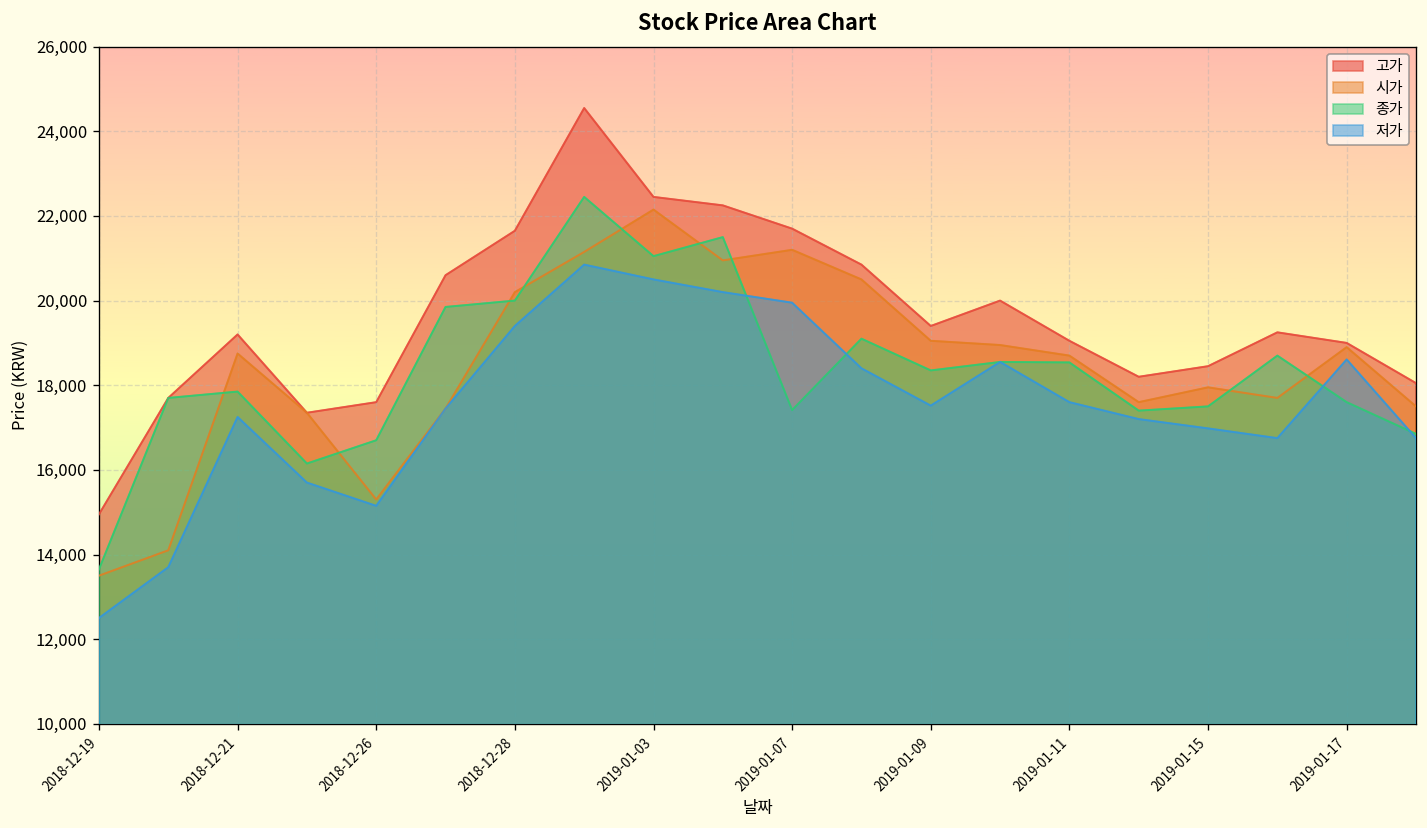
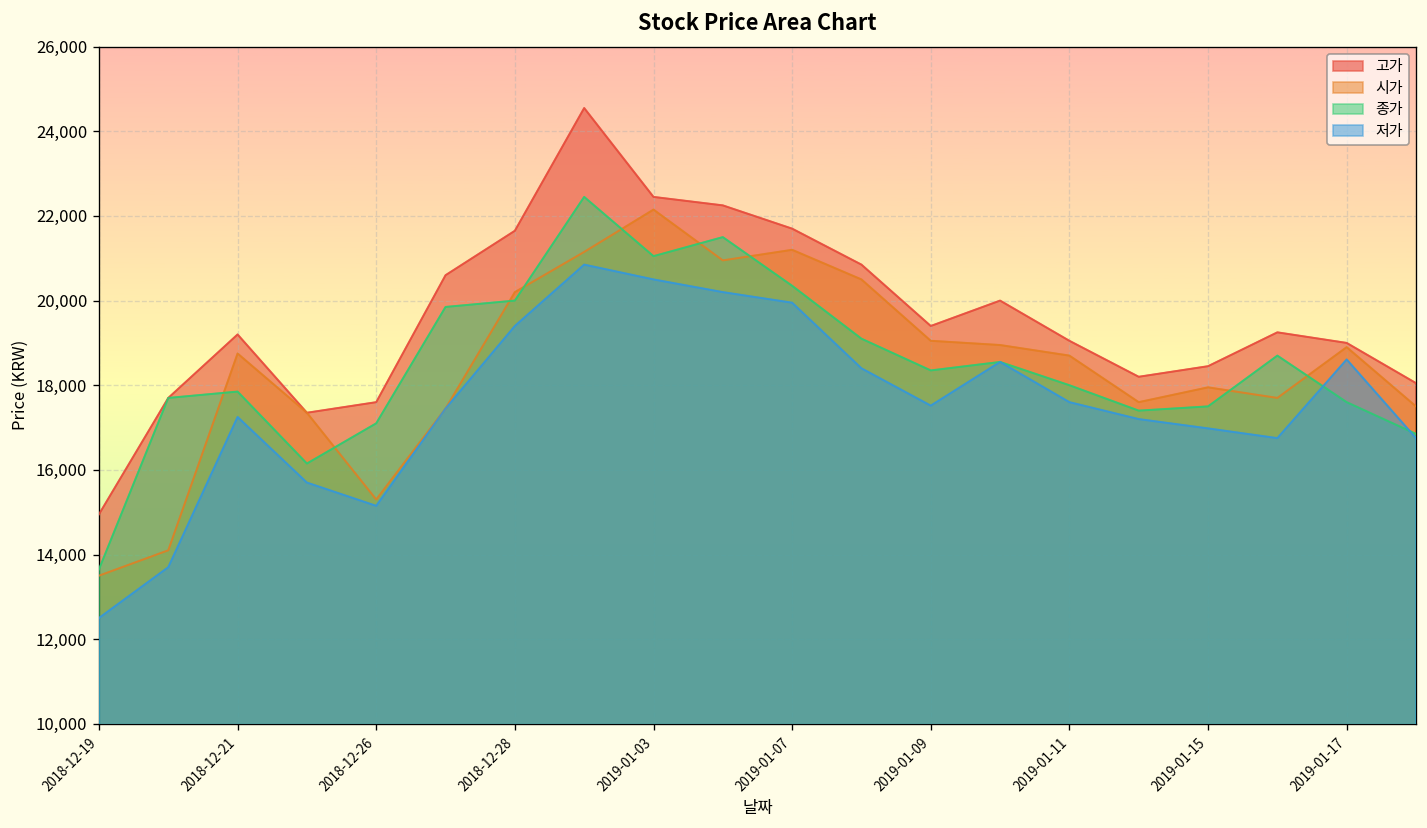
종가, 2018-12-26: 16,700 -> 17,100
종가, 2019-01-07: 17,400 -> 20,400
종가, 2019-01-11: 18,500 -> 18,000
